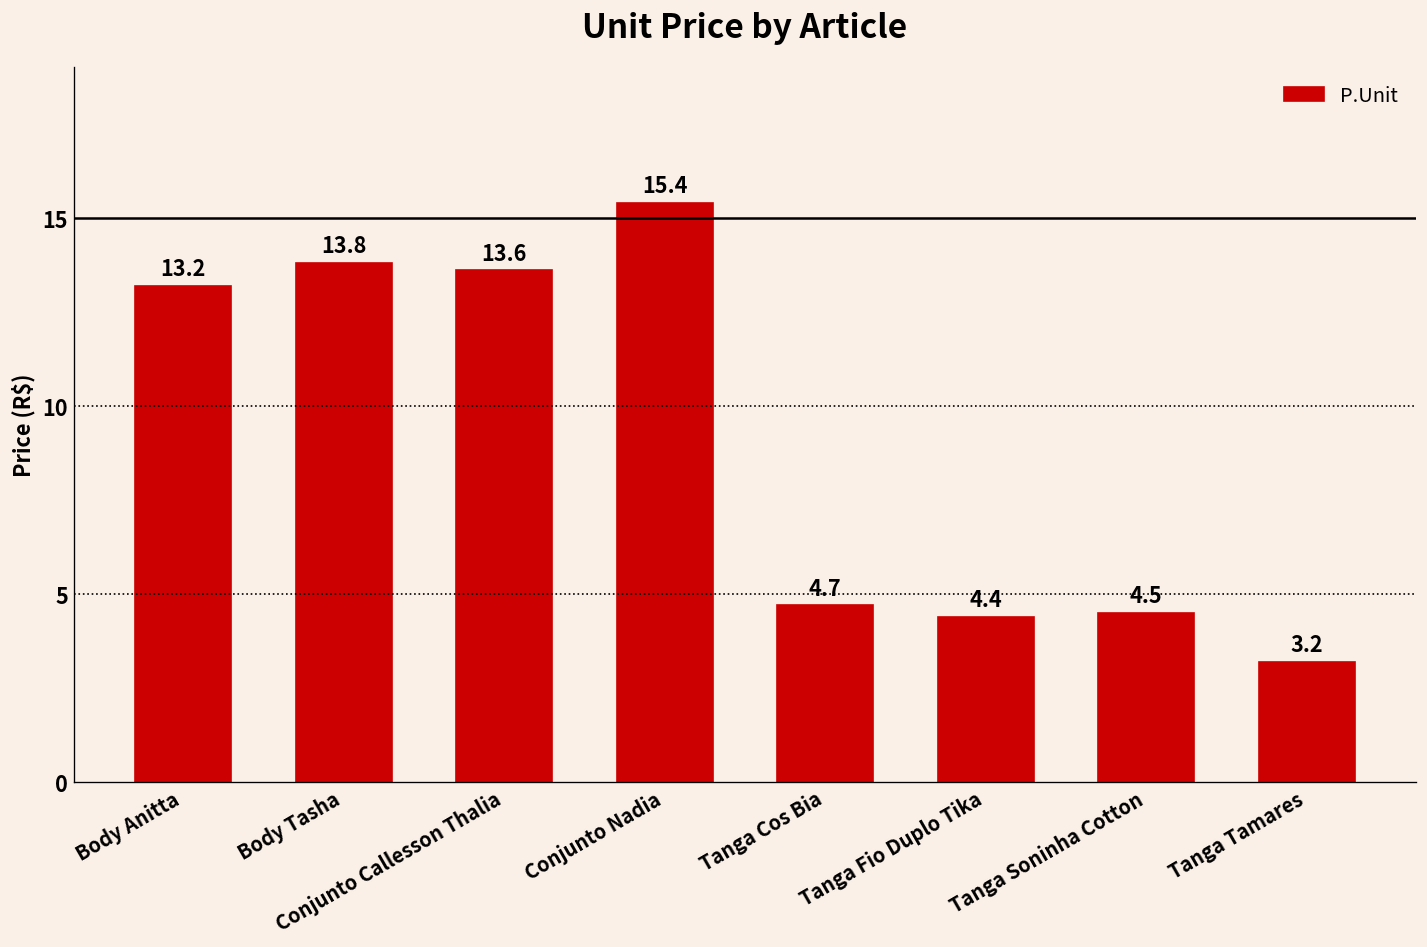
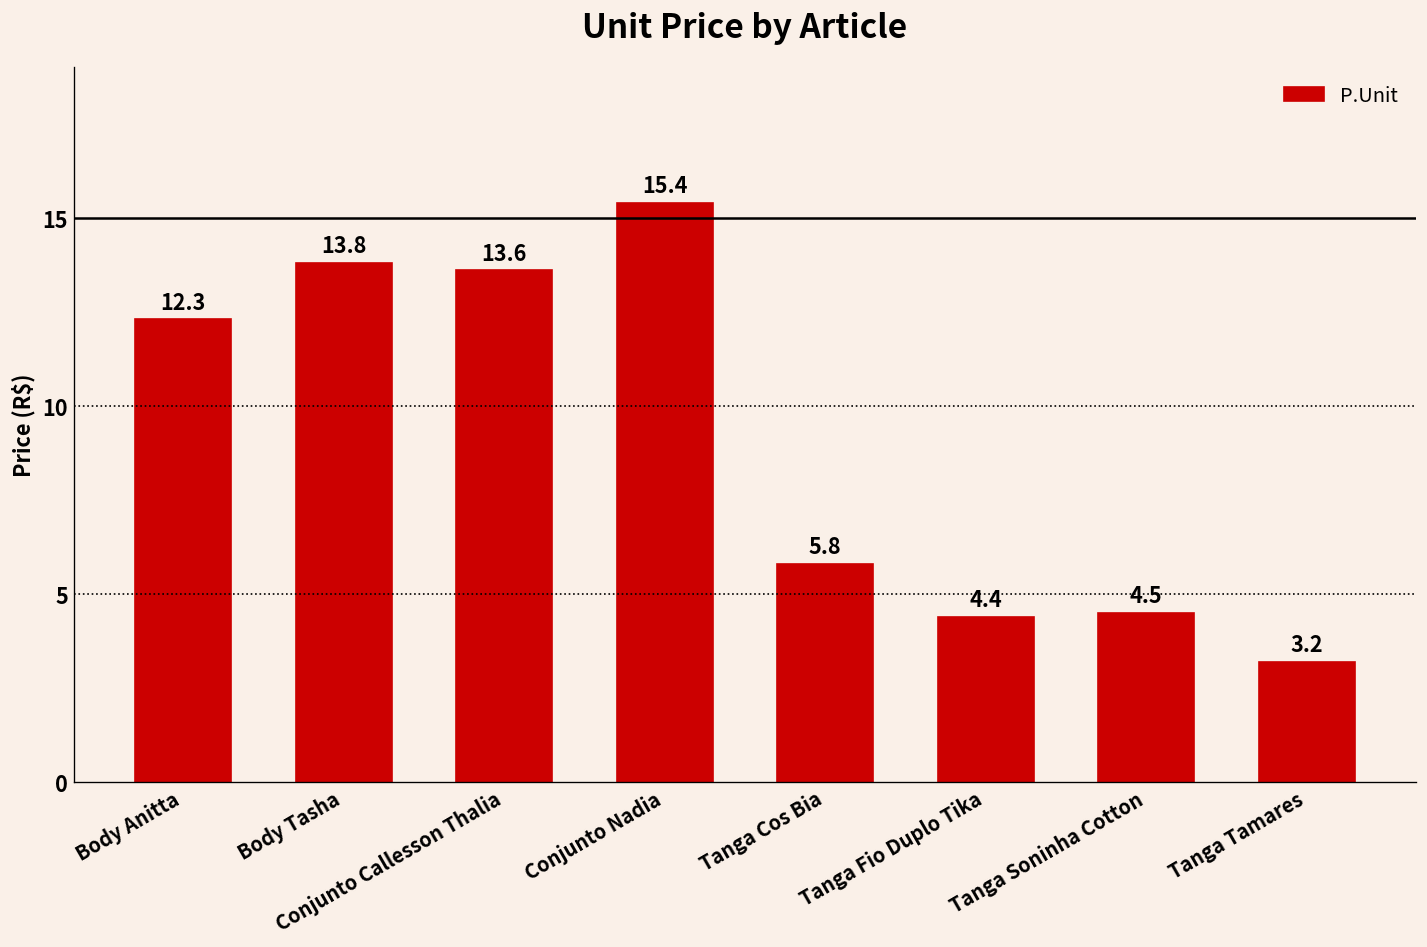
Body Anitta: 13.2 -> 12.3
Tanga Cos Bia: 4.7 -> 5.8
